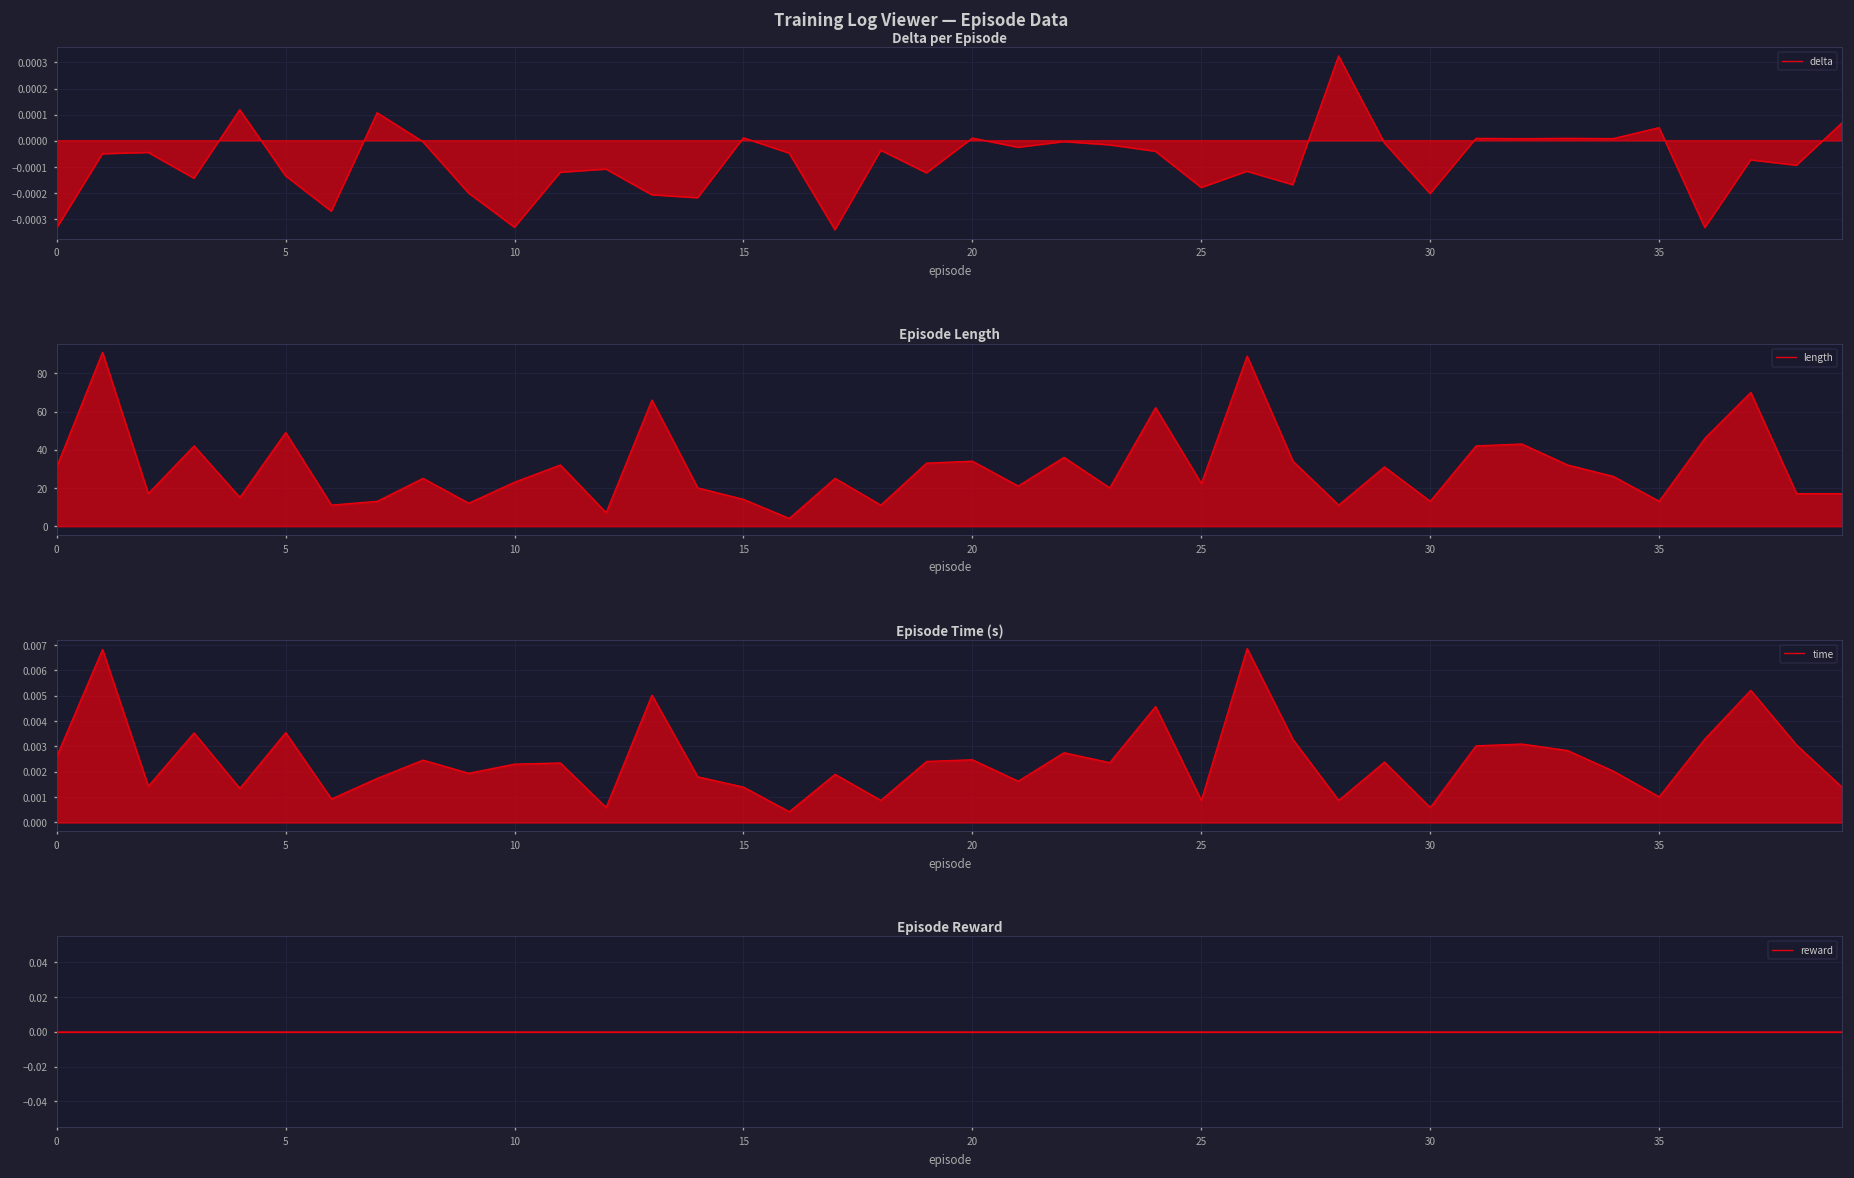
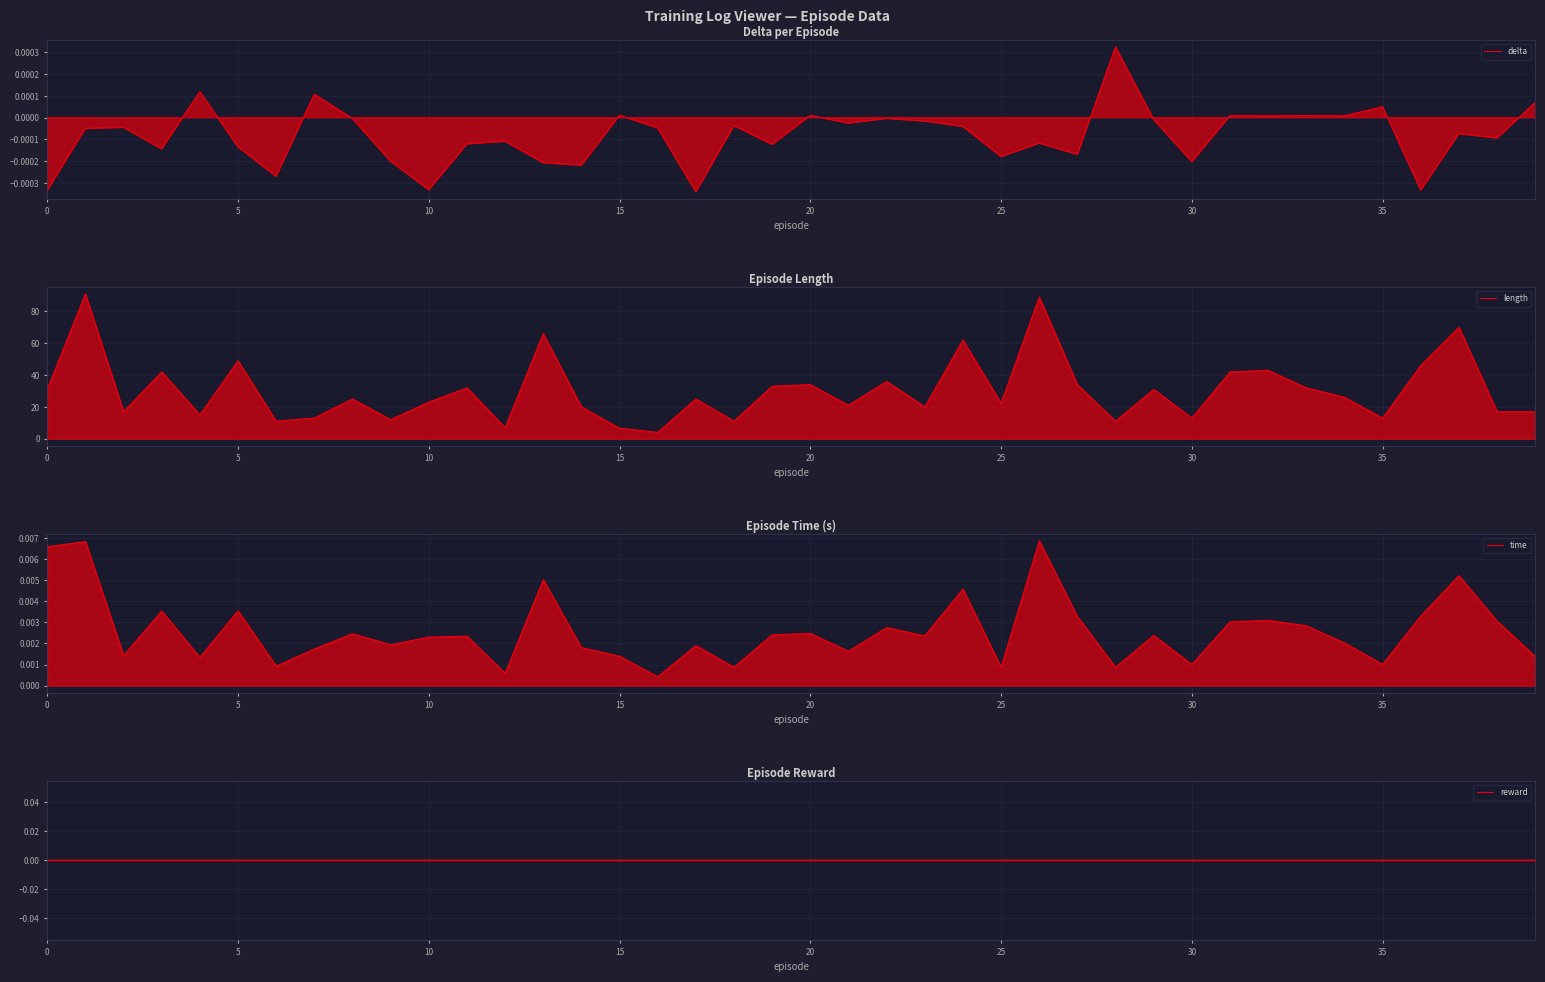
Episode Length, 15: 14 -> 7
Episode Time (s), 0: 0.0026 -> 0.0066
Episode Time (s), 30: 0.0006 -> 0.0010
